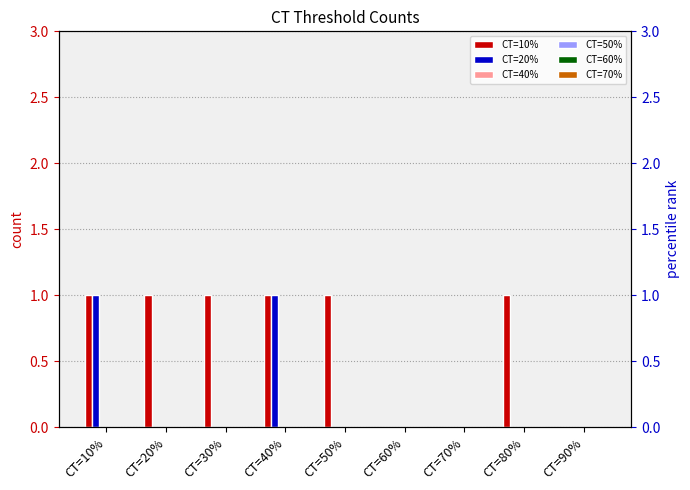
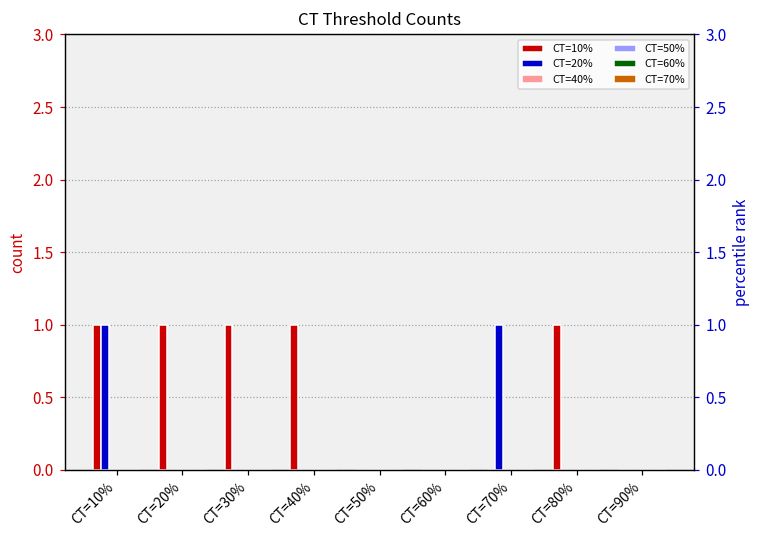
CT=20%, CT=40%: 1 -> 0
CT=10%, CT=50%: 1 -> 0
CT=20%, CT=70%: 0 -> 1
